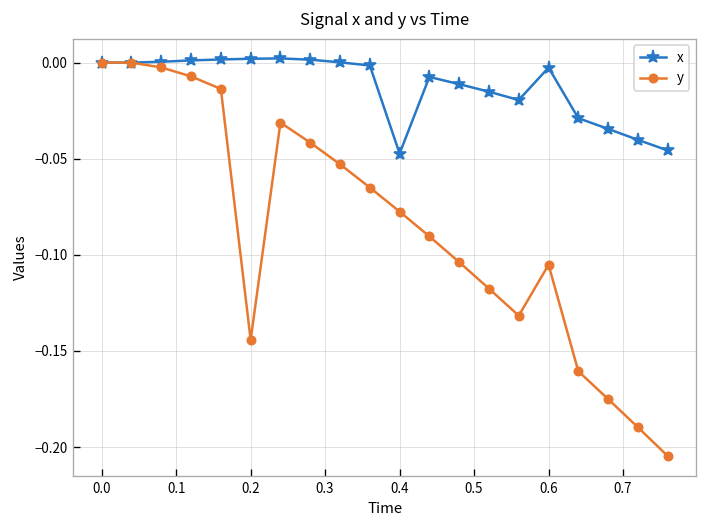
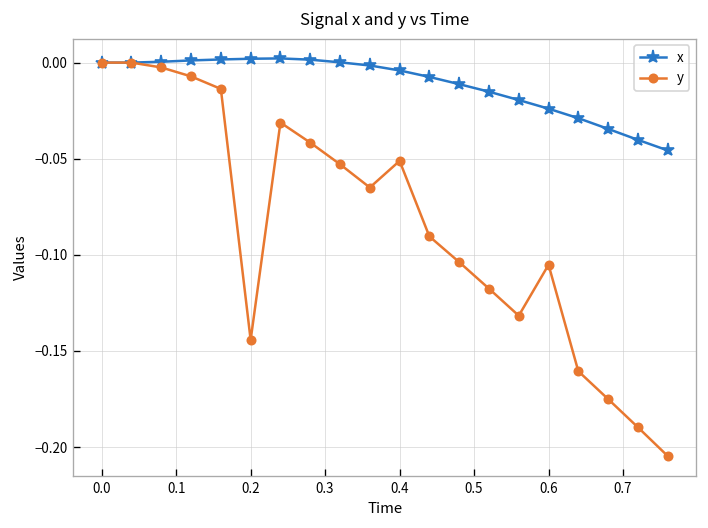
x, 0.4: -0.047 -> -0.004
y, 0.4: -0.078 -> -0.051
x, 0.6: -0.003 -> -0.024
